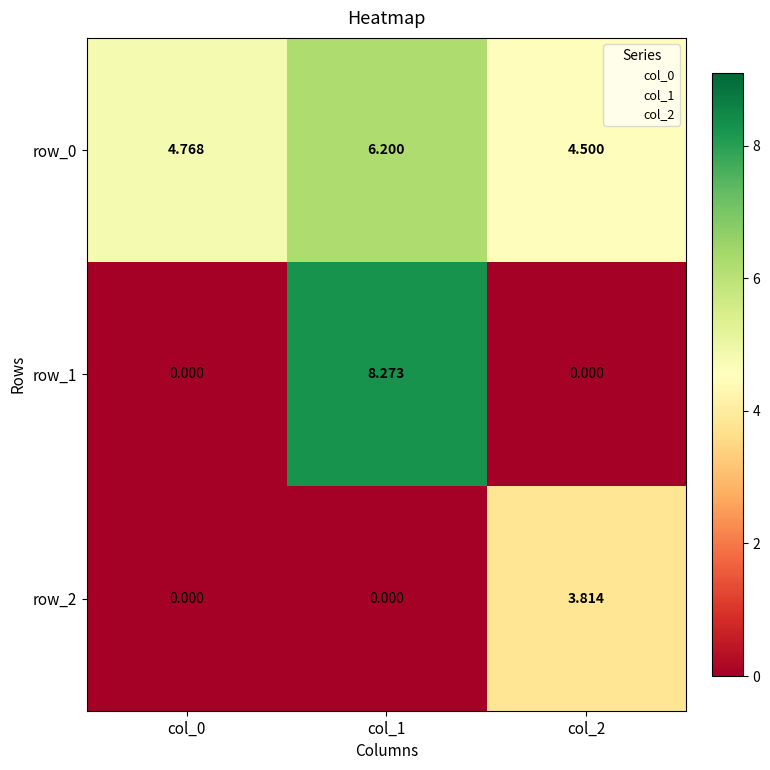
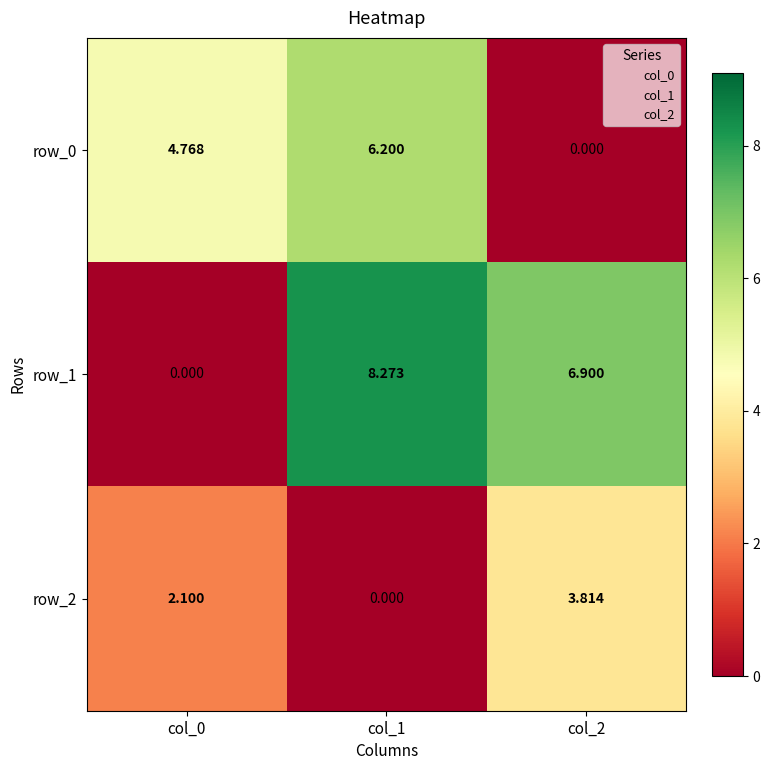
row_0, col_2: 4.500 -> 0.000
row_1, col_2: 0.000 -> 6.900
row_2, col_0: 0.000 -> 2.100
